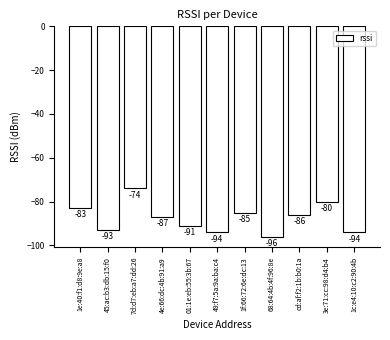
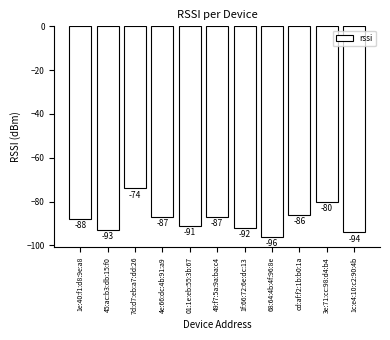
1e:40:f1:d8:9e:a8: -83 -> -88
49:f7:5a:9a:ba:c4: -94 -> -87
1f:66:72:6e:dc:13: -85 -> -92
